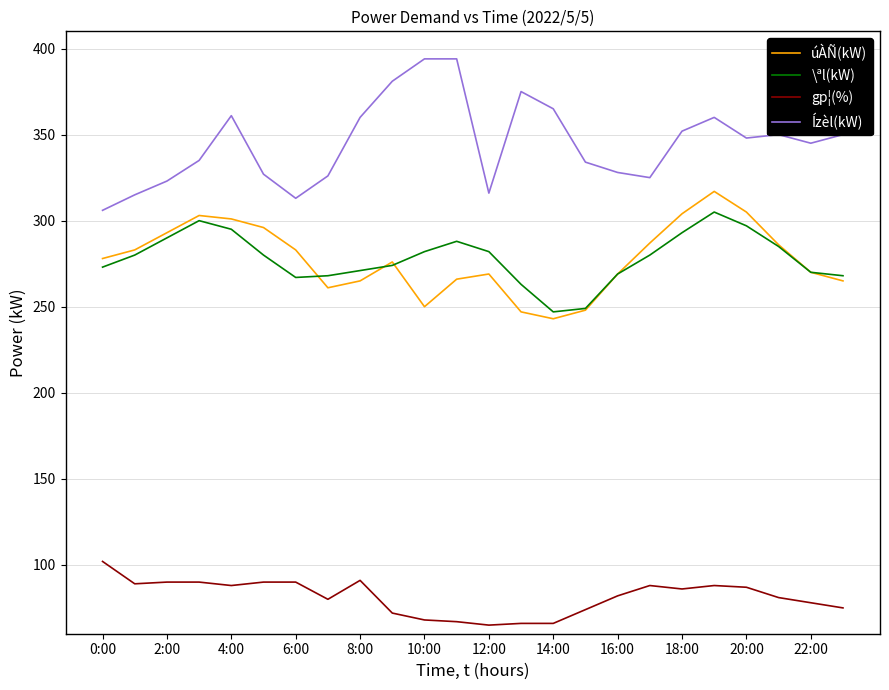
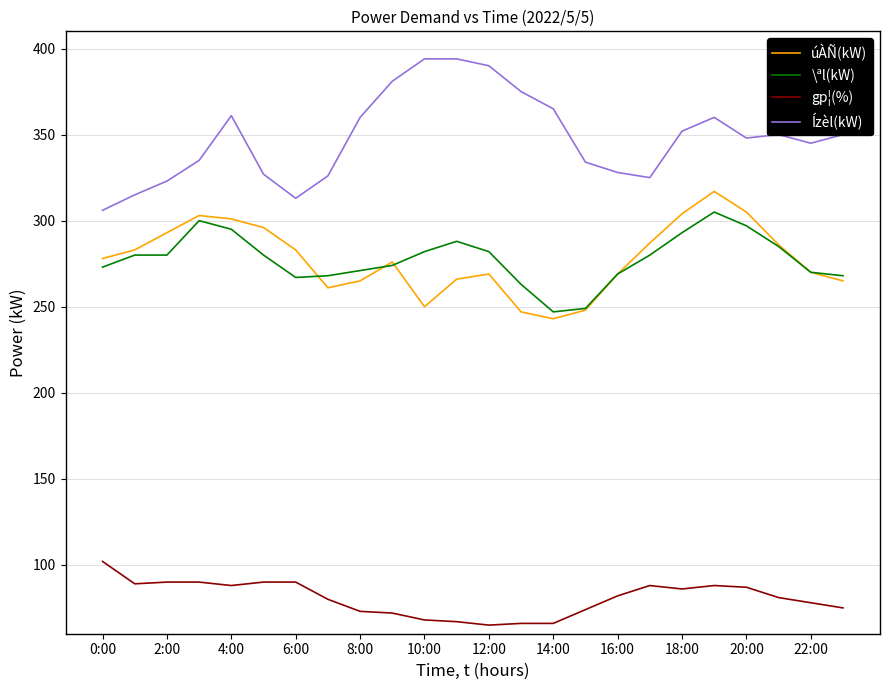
\ªl(kW), 2:00: 290 -> 280
gp¦(%), 8:00: 91 -> 73
Ízèl(kW), 12:00: 316 -> 390
